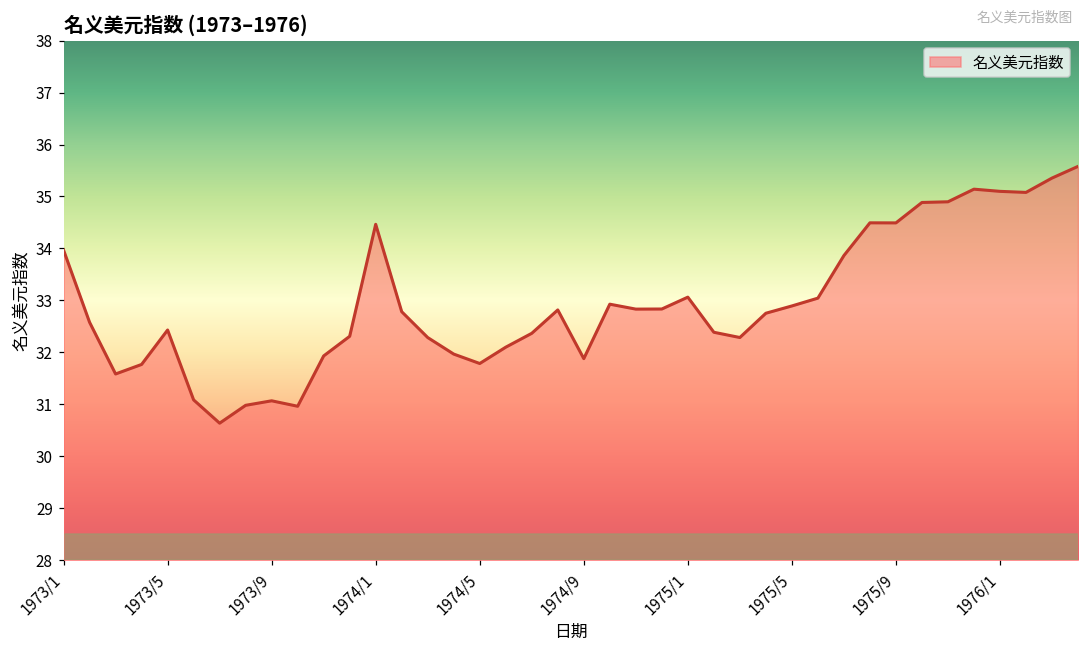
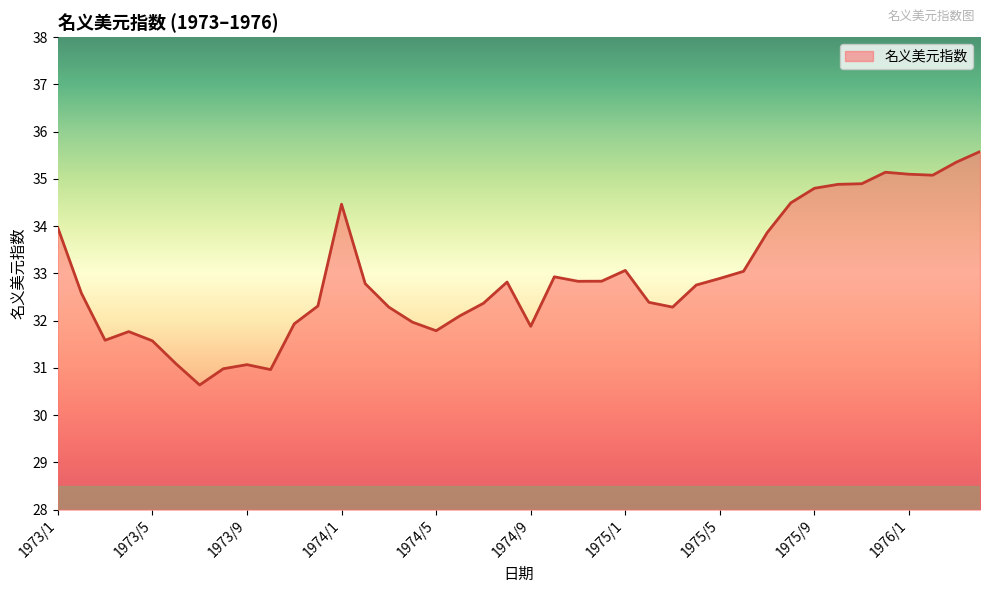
1973/5: 32.4 -> 31.6
1975/9: 34.5 -> 34.8
